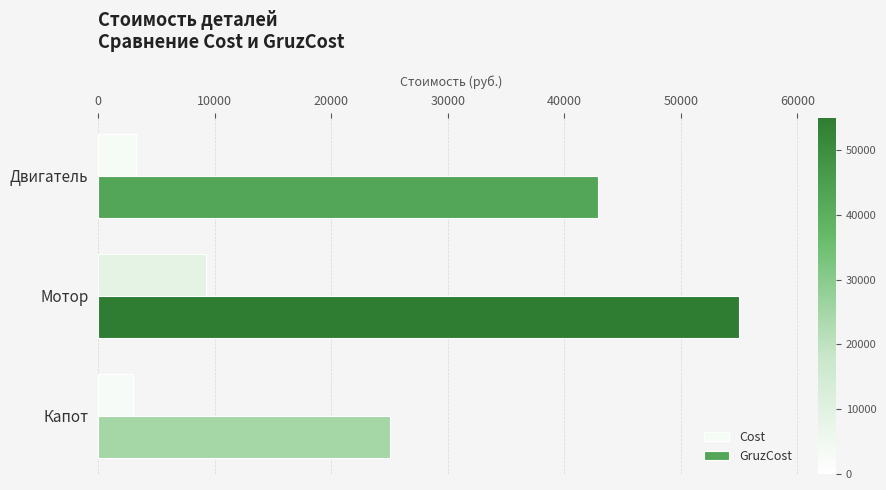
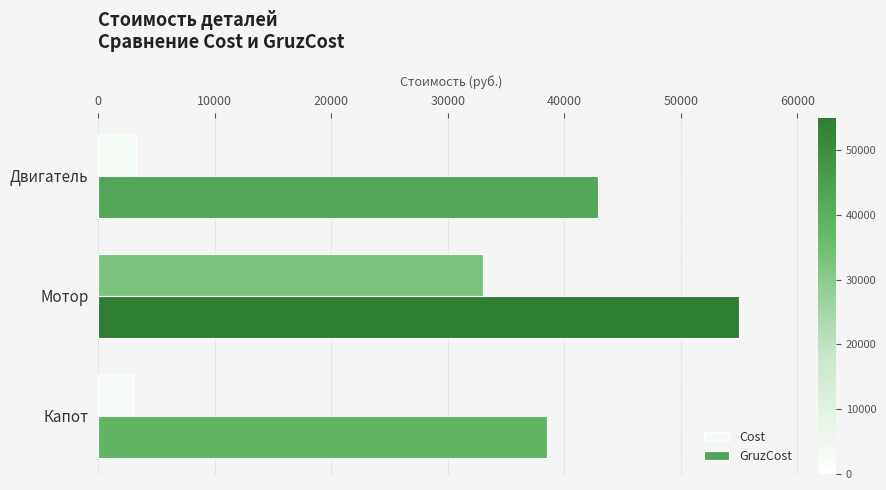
Cost, Мотор: 9200 -> 33000
GruzCost, Капот: 25000 -> 38500
